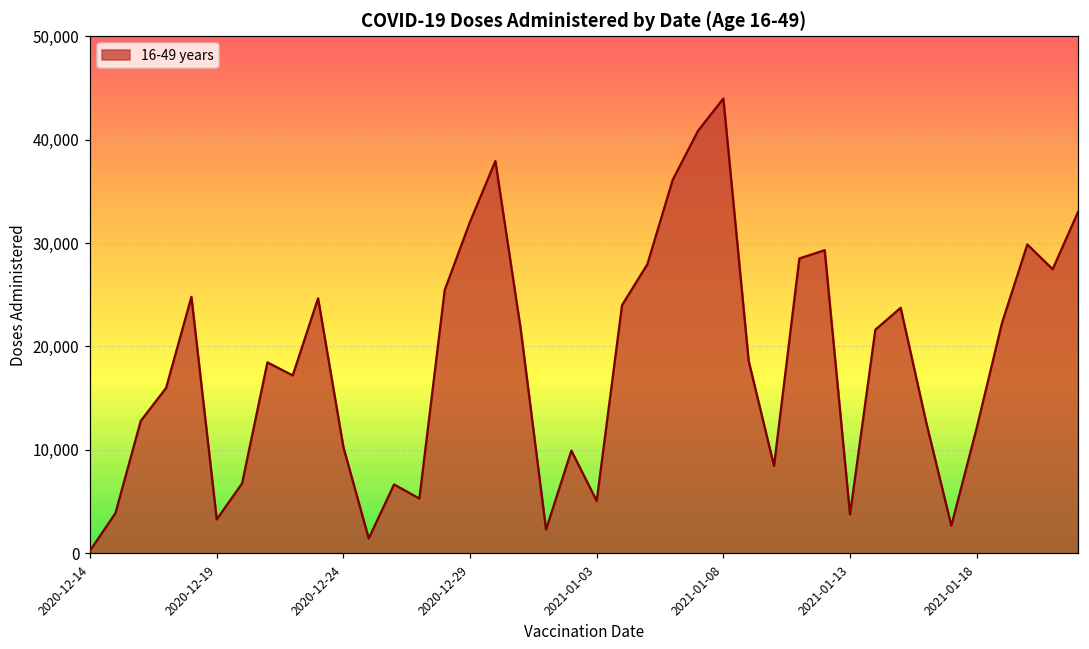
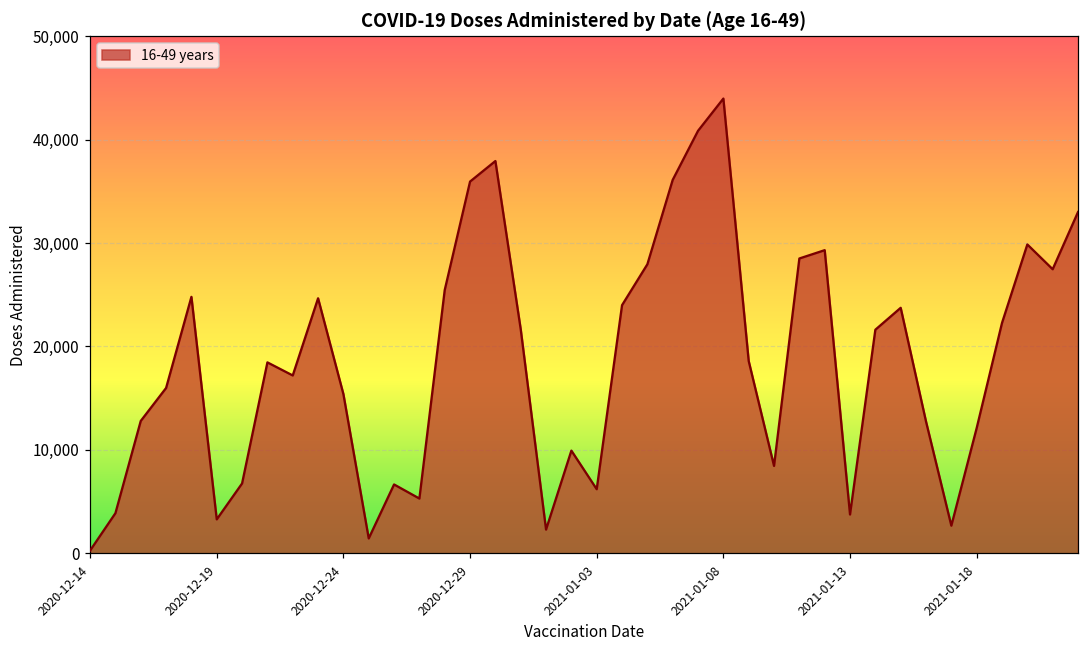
2020-12-24: 10,000 -> 15,000
2020-12-29: 32,000 -> 36,000
2021-01-03: 5,000 -> 6,000
